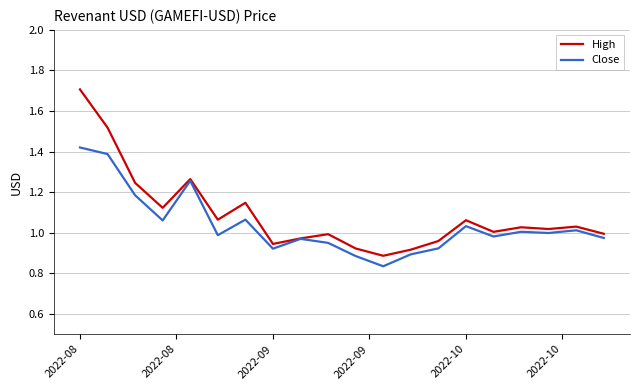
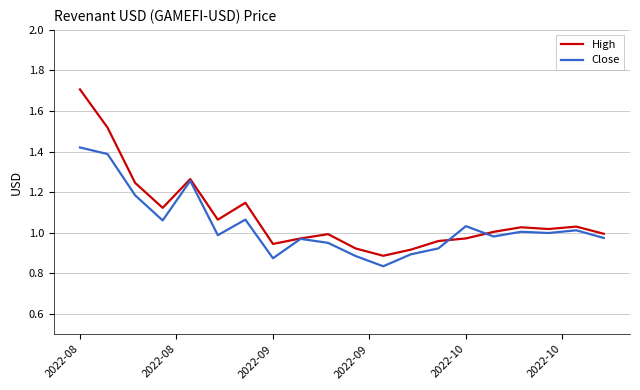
Close, 2022-09: 0.92 -> 0.87
High, 2022-10: 1.06 -> 0.97
